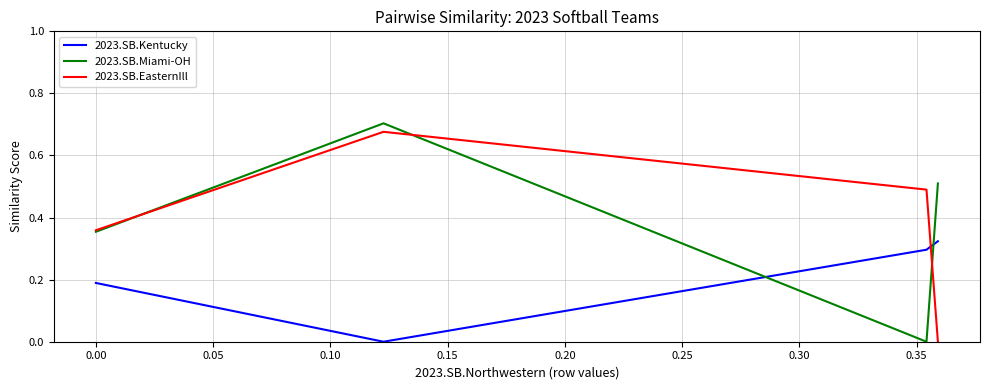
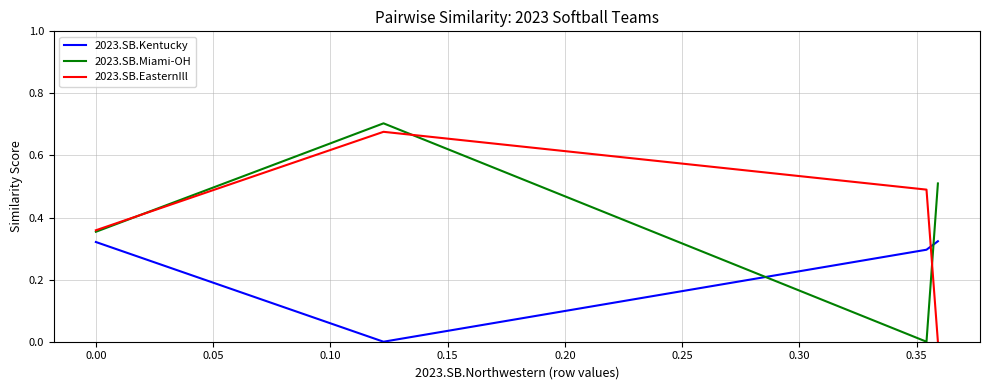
2023.SB.Kentucky, 0.00: 0.19 -> 0.32
